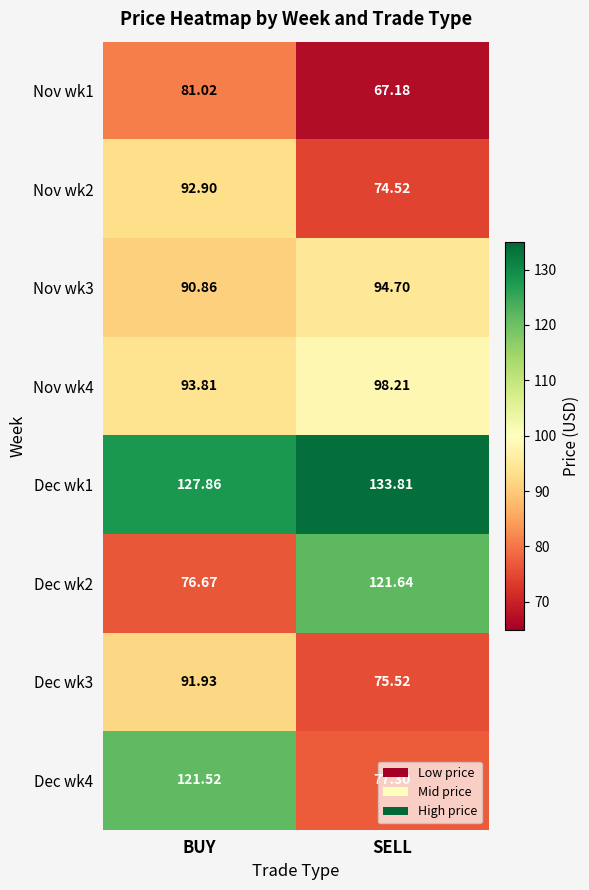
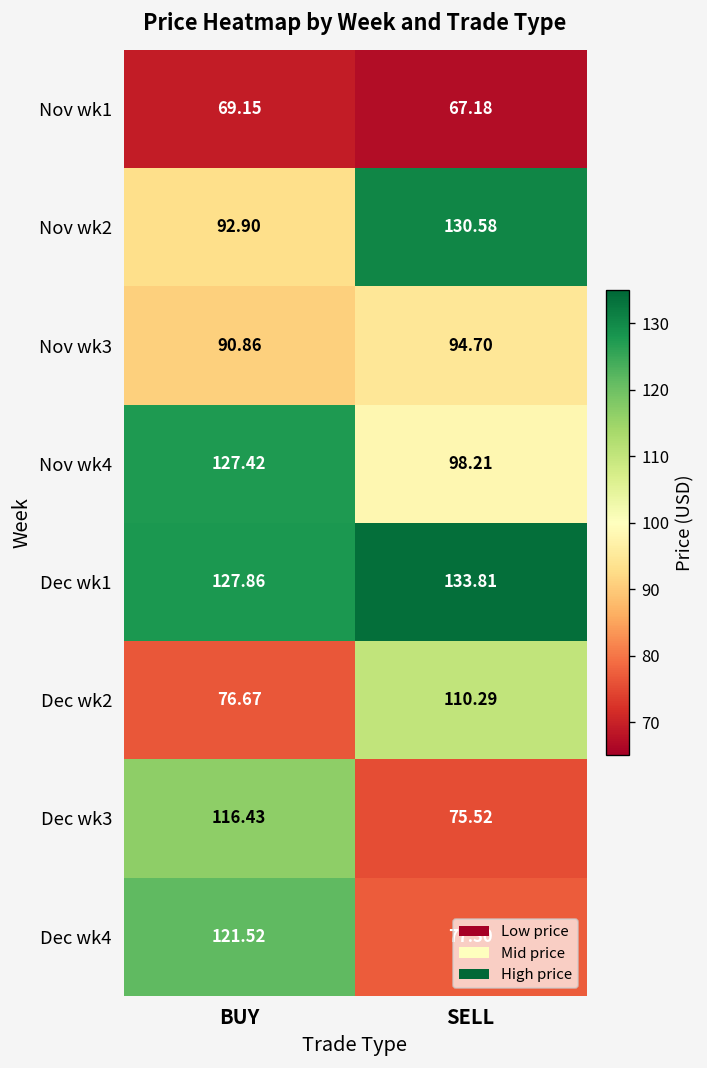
Nov wk1, BUY: 81.02 -> 69.15
Nov wk2, SELL: 74.52 -> 130.58
Nov wk4, BUY: 93.81 -> 127.42
Dec wk2, SELL: 121.64 -> 110.29
Dec wk3, BUY: 91.93 -> 116.43
